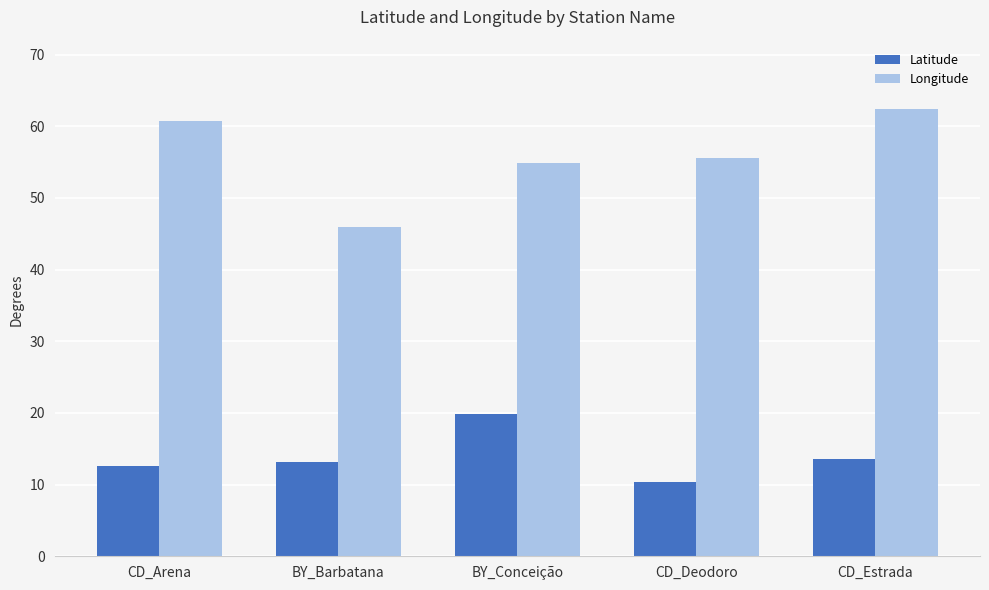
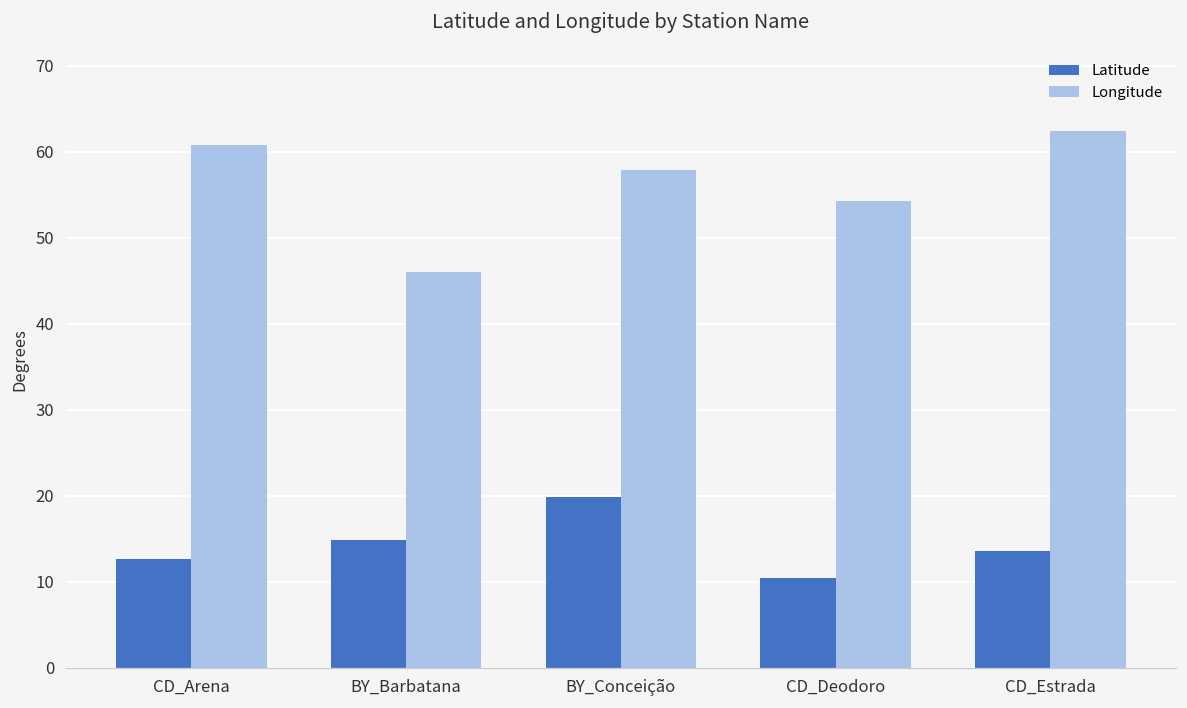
Latitude, BY_Barbatana: 13 -> 15
Longitude, BY_Conceição: 55 -> 58
Longitude, CD_Deodoro: 56 -> 54
